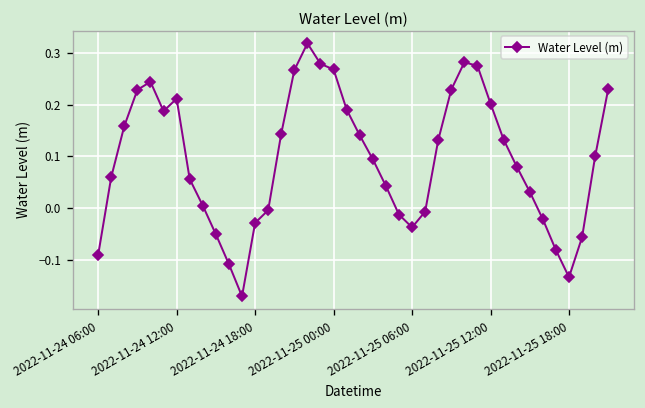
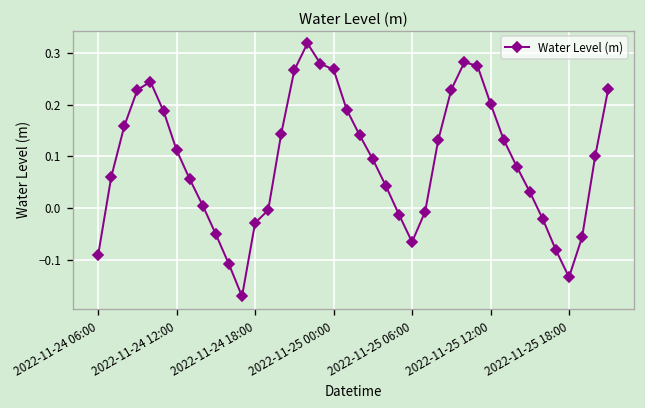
2022-11-24 12:00: 0.21 -> 0.11
2022-11-25 06:00: -0.04 -> -0.07
